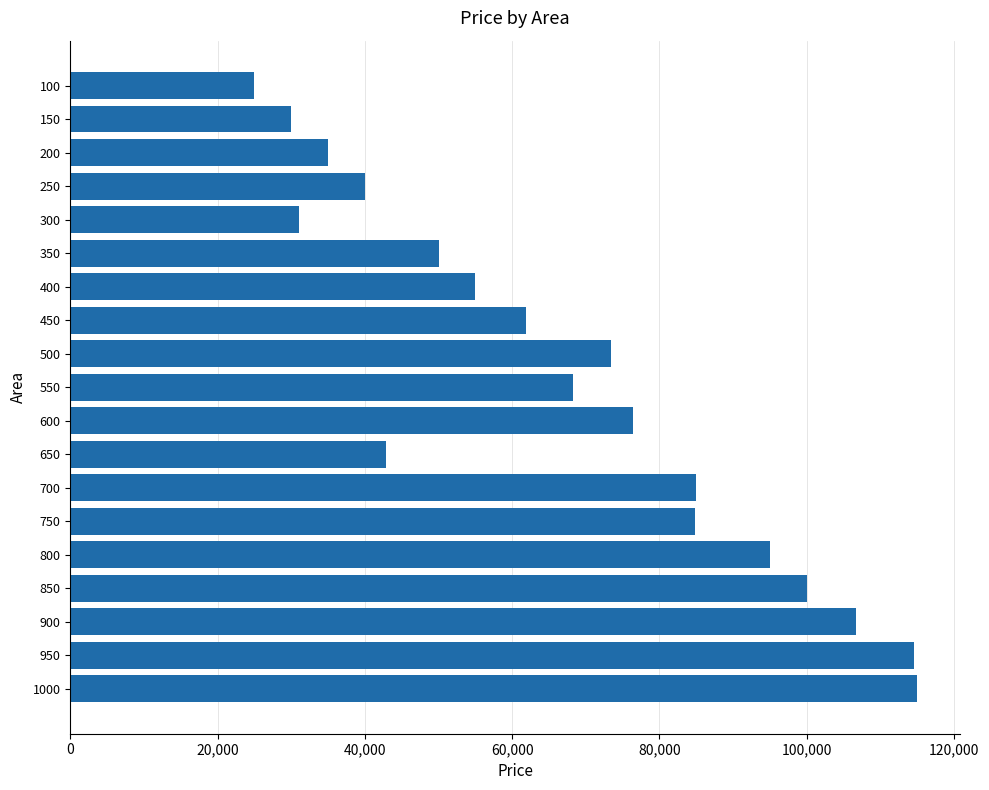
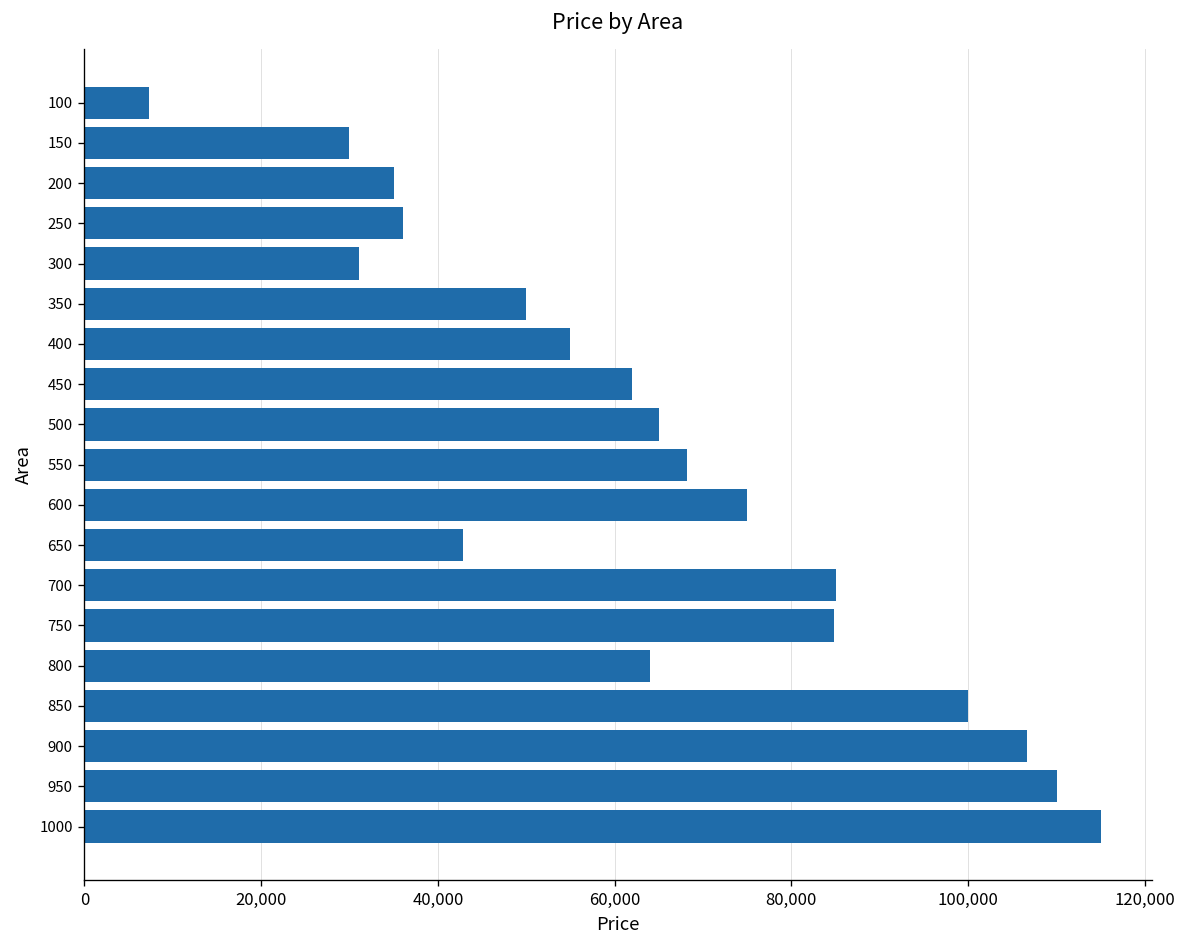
100: 25,000 -> 7,000
250: 40,000 -> 36,000
500: 73,000 -> 65,000
600: 76,000 -> 75,000
800: 95,000 -> 64,000
950: 115,000 -> 110,000
